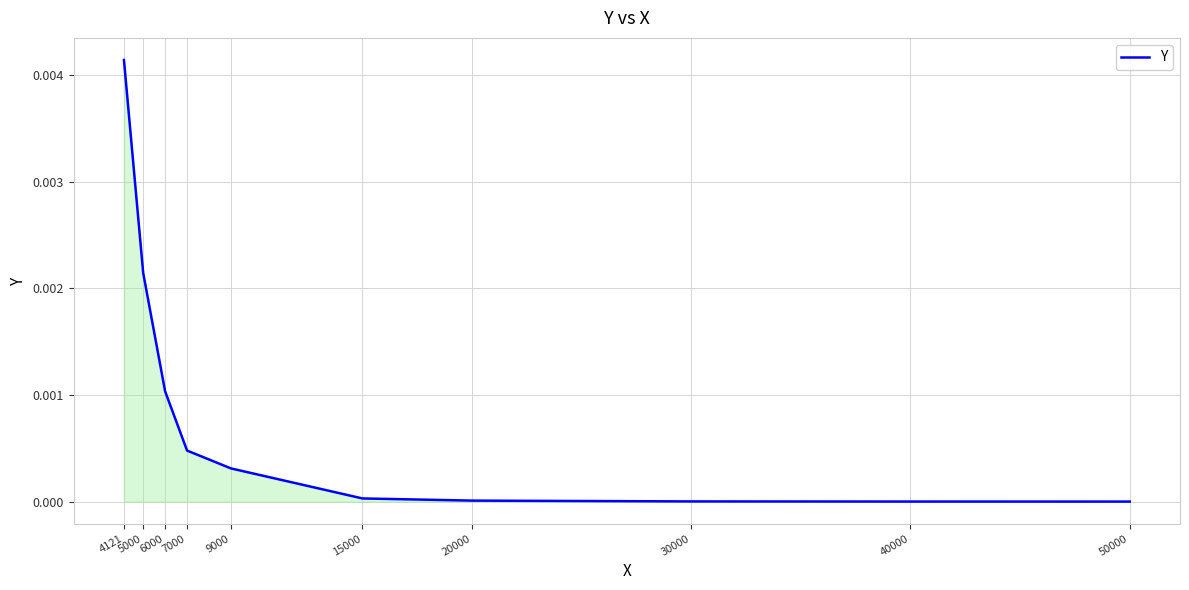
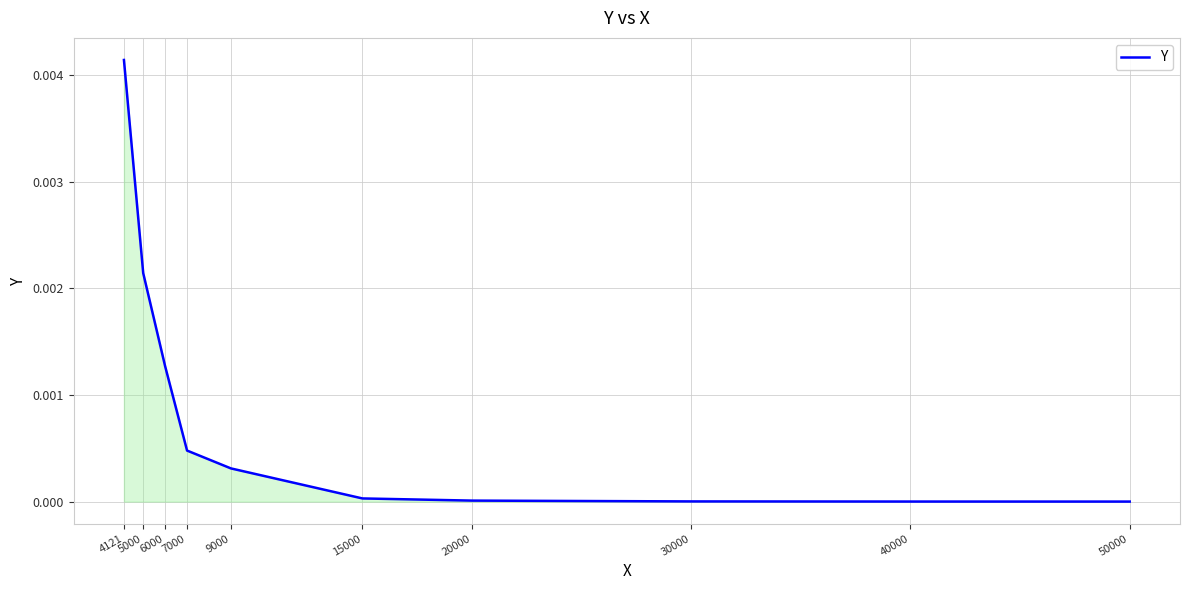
6000: 0.00103 -> 0.00127
